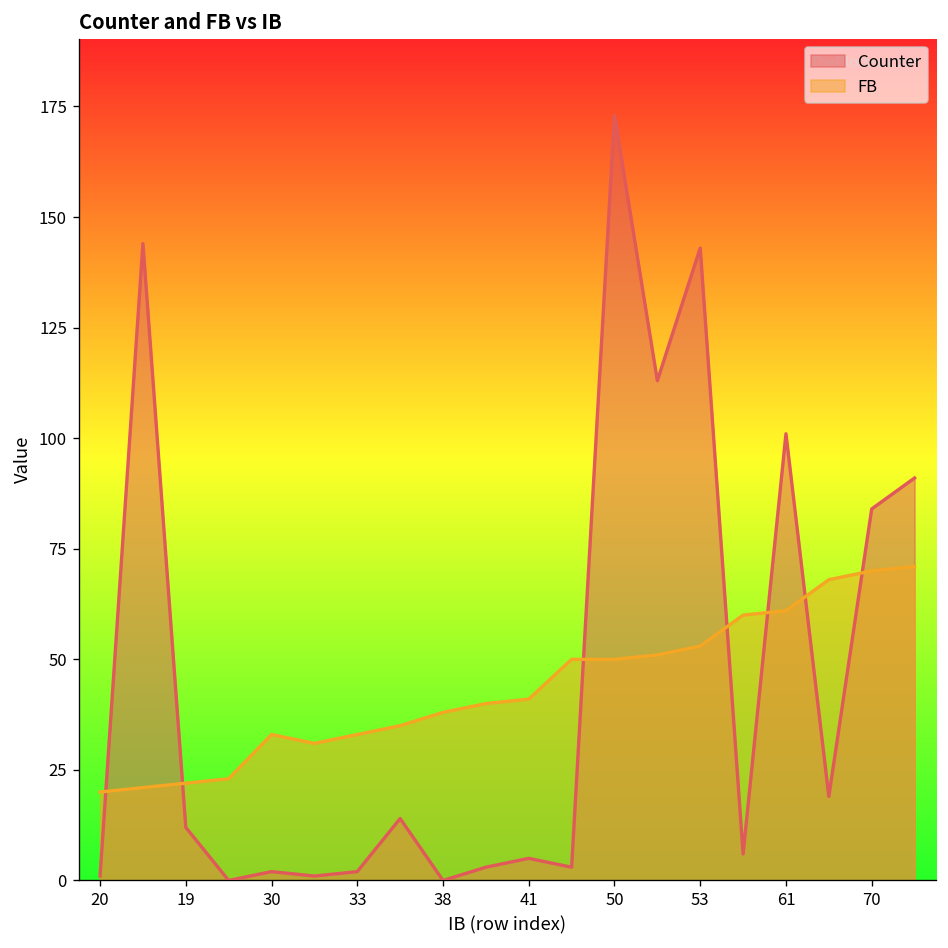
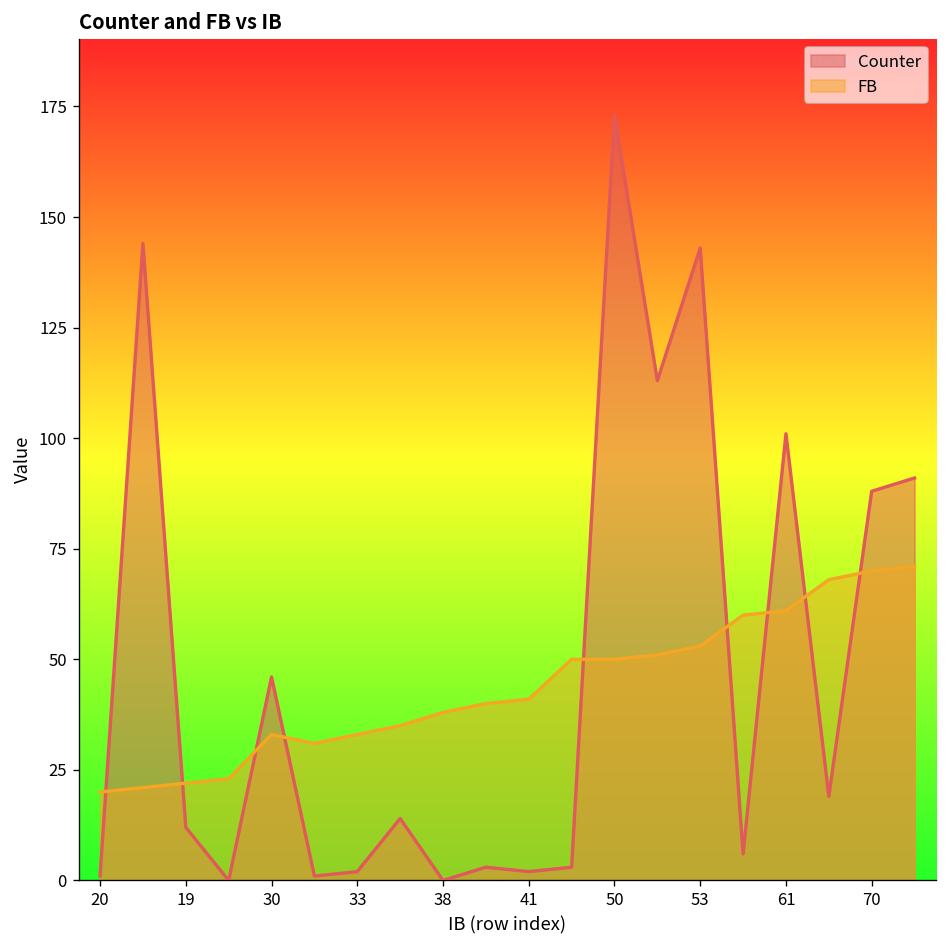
Counter, 30: 2 -> 46
Counter, 41: 5 -> 2
Counter, 70: 84 -> 88
